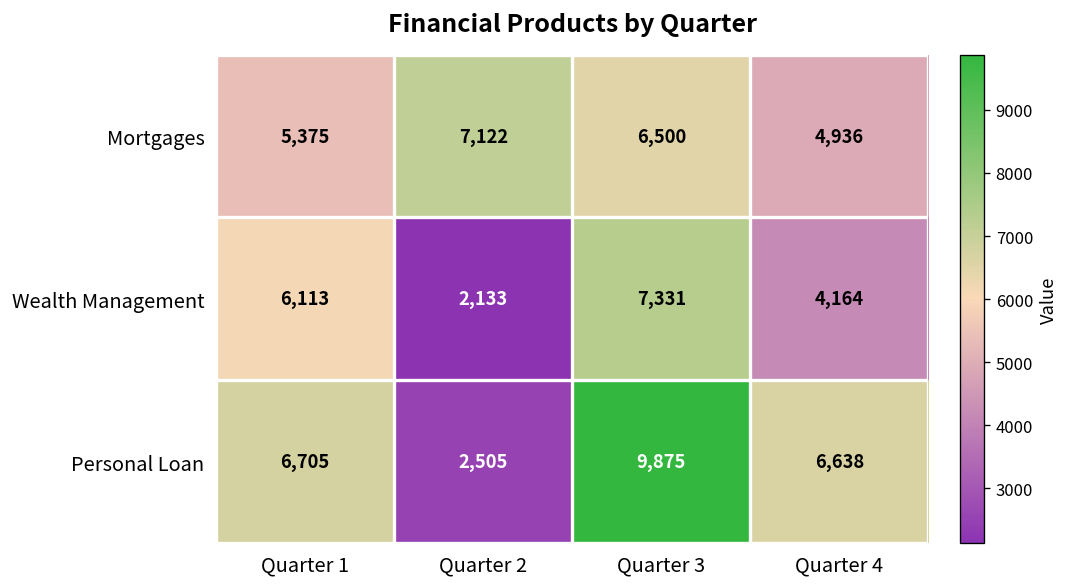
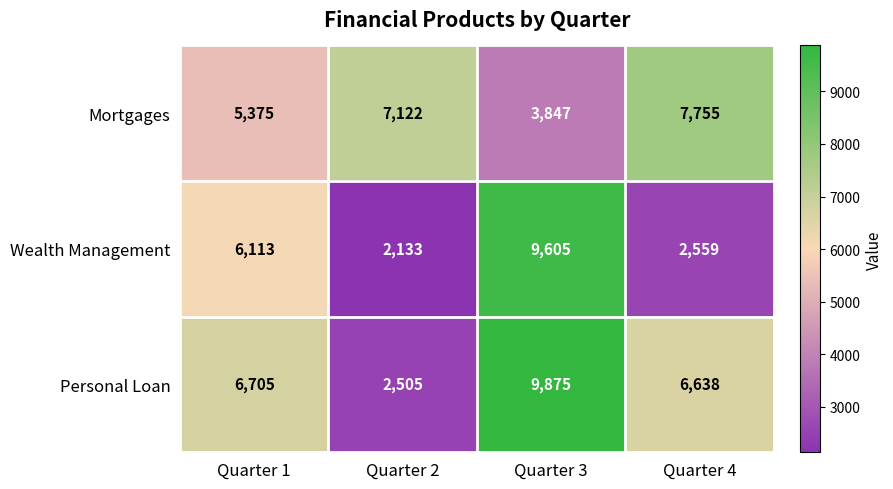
Mortgages, Quarter 3: 6,500 -> 3,847
Mortgages, Quarter 4: 4,936 -> 7,755
Wealth Management, Quarter 3: 7,331 -> 9,605
Wealth Management, Quarter 4: 4,164 -> 2,559
